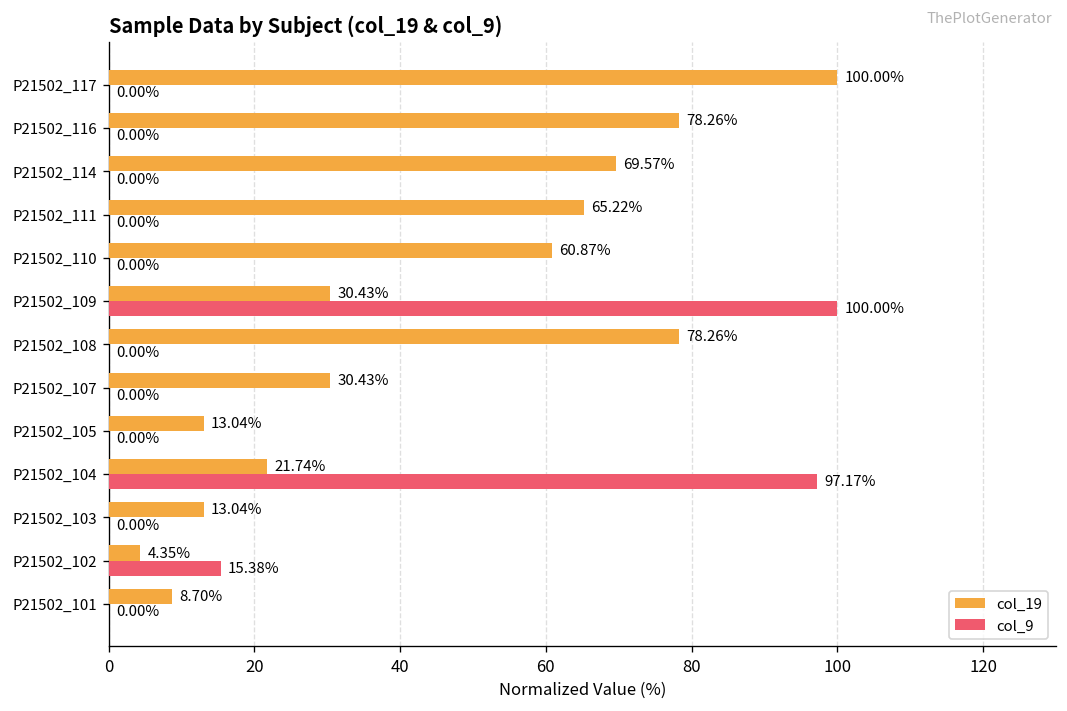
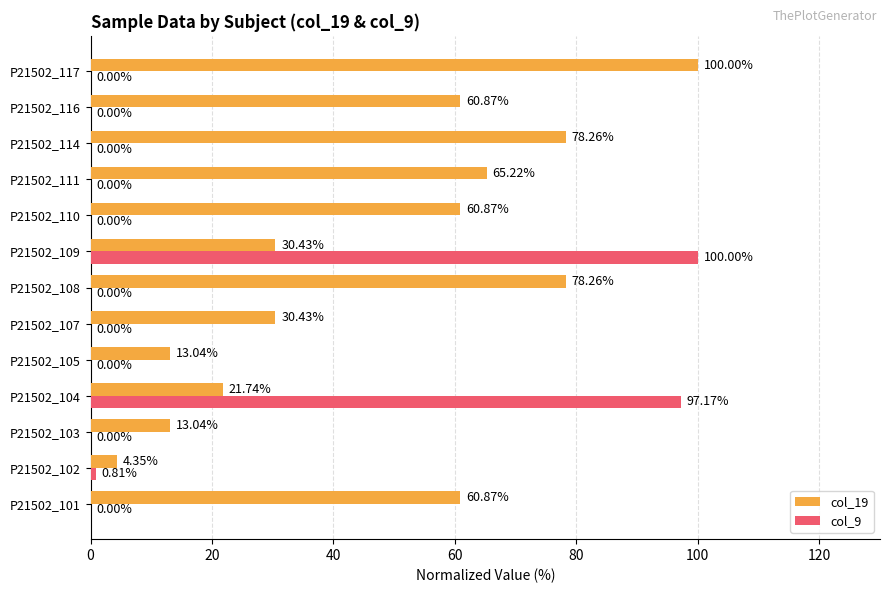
col_19, P21502_116: 78.26% -> 60.87%
col_19, P21502_114: 69.57% -> 78.26%
col_9, P21502_102: 15.38% -> 0.81%
col_19, P21502_101: 8.70% -> 60.87%
